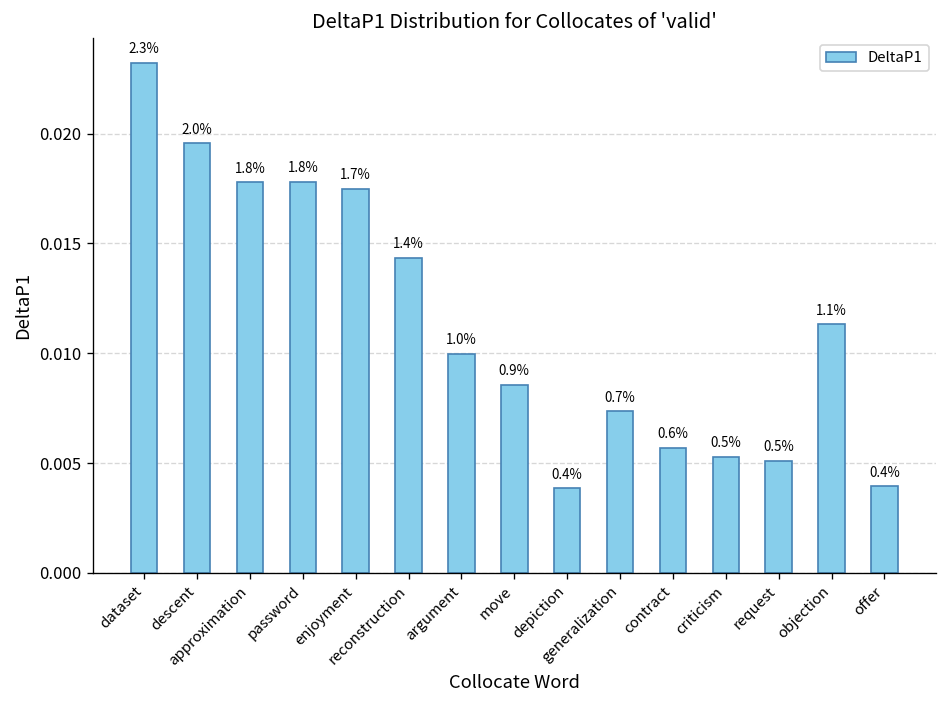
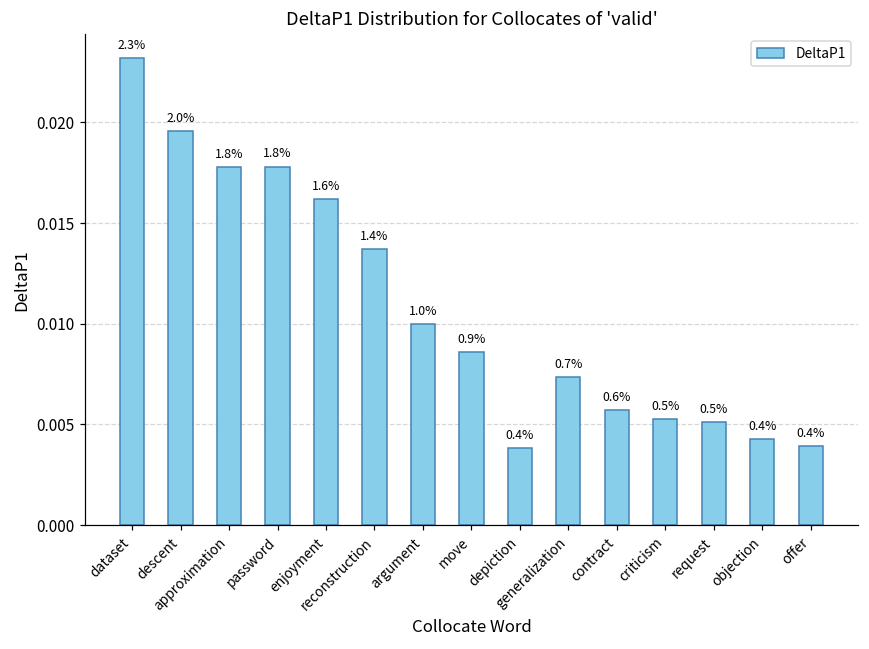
enjoyment: 1.7% -> 1.6%
reconstruction: 0.0143 -> 0.0137
objection: 1.1% -> 0.4%
